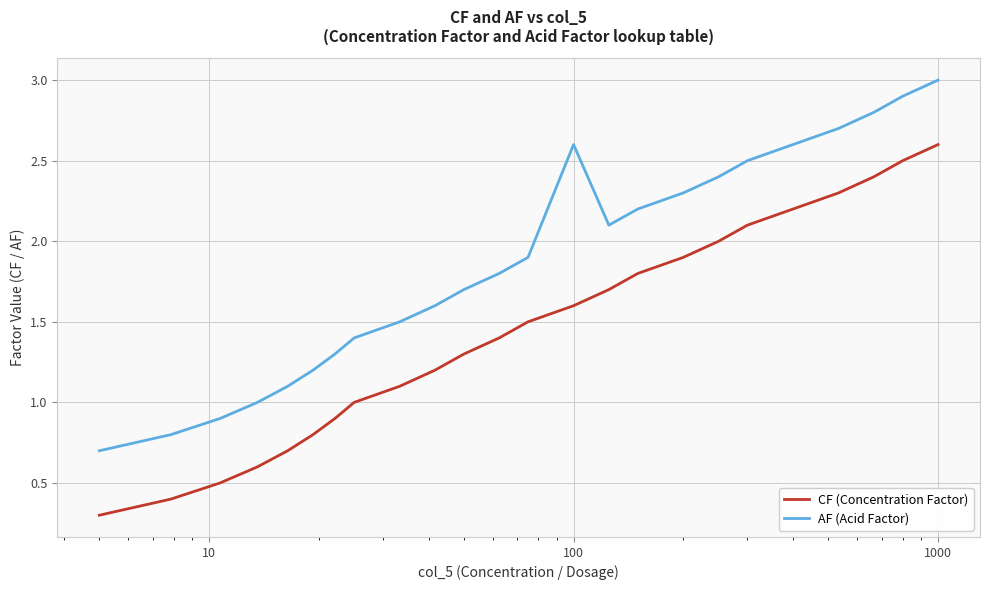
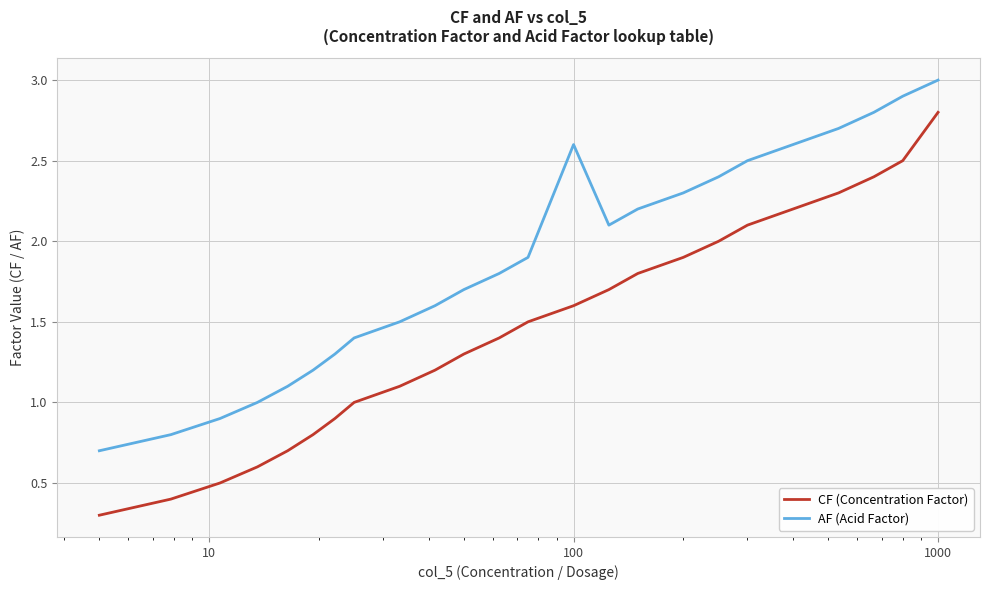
CF (Concentration Factor), 1000: 2.6 -> 2.8
